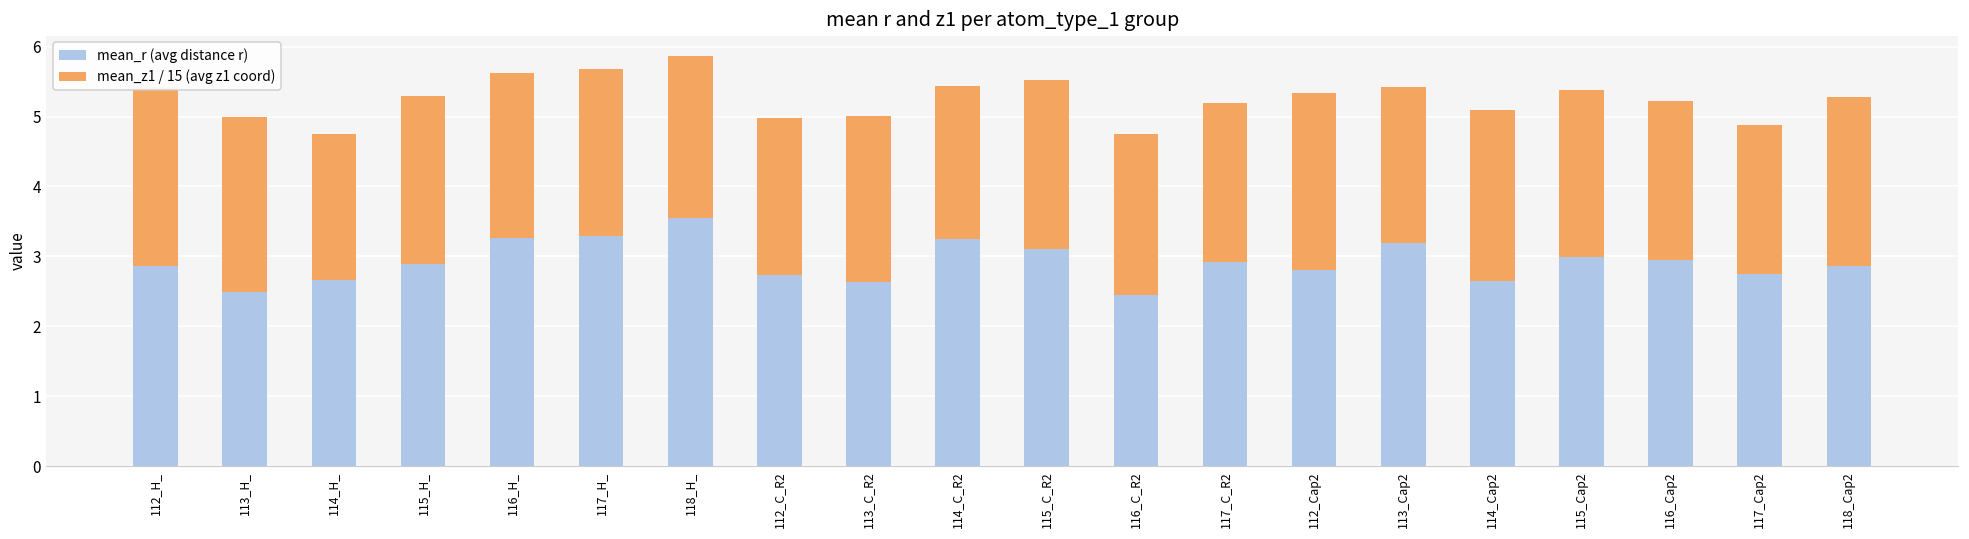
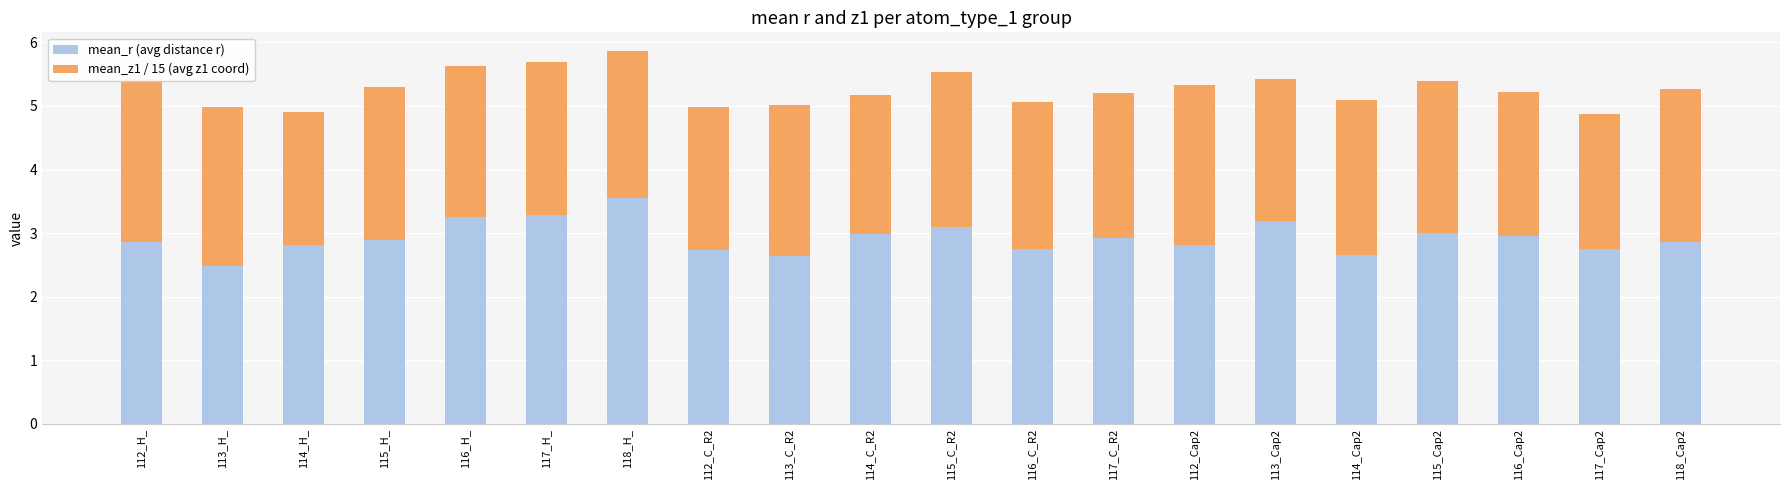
mean_r (avg distance r), 114_H_: 2.7 -> 2.8
mean_r (avg distance r), 114_C_R2: 3.3 -> 3.0
mean_r (avg distance r), 116_C_R2: 2.4 -> 2.8
